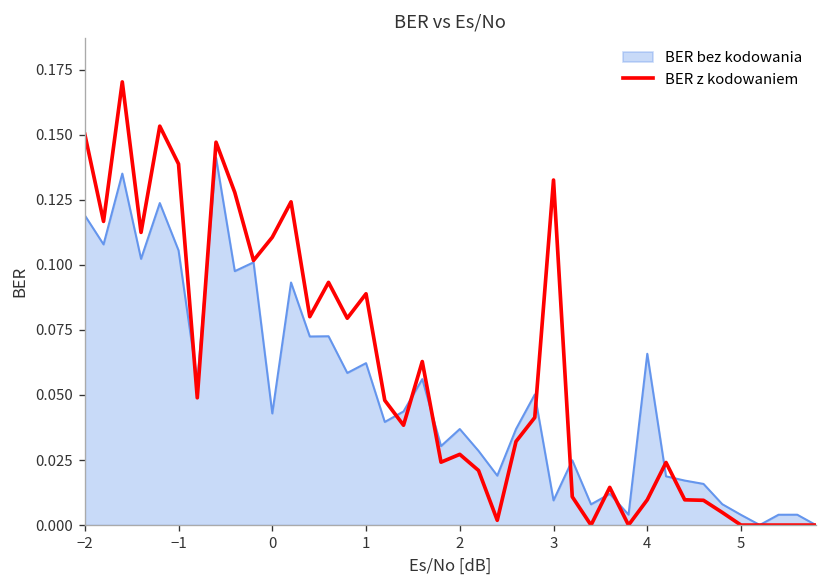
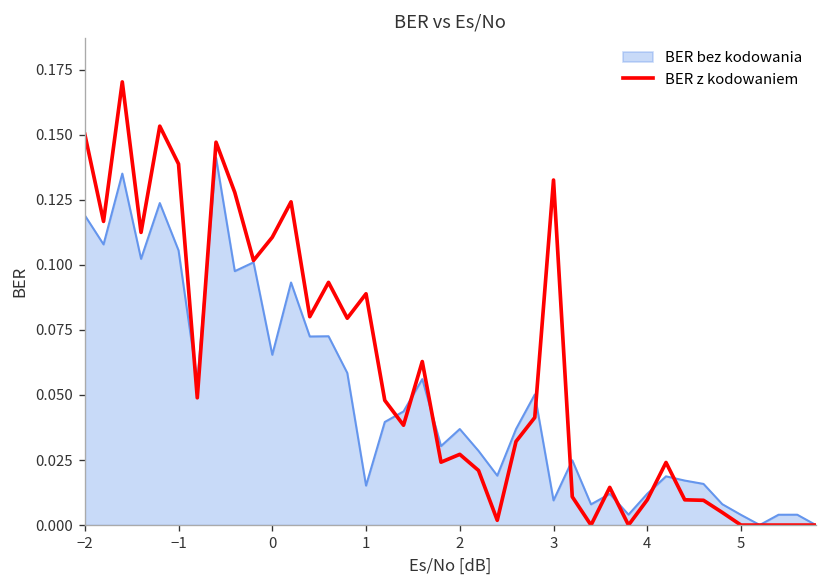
BER bez kodowania, 0: 0.043 -> 0.065
BER bez kodowania, 1: 0.062 -> 0.015
BER bez kodowania, 4: 0.066 -> 0.012
